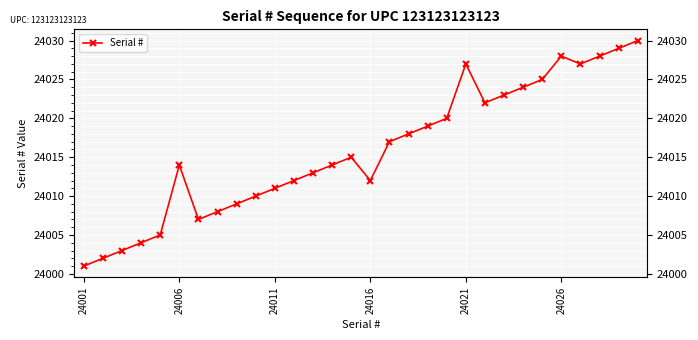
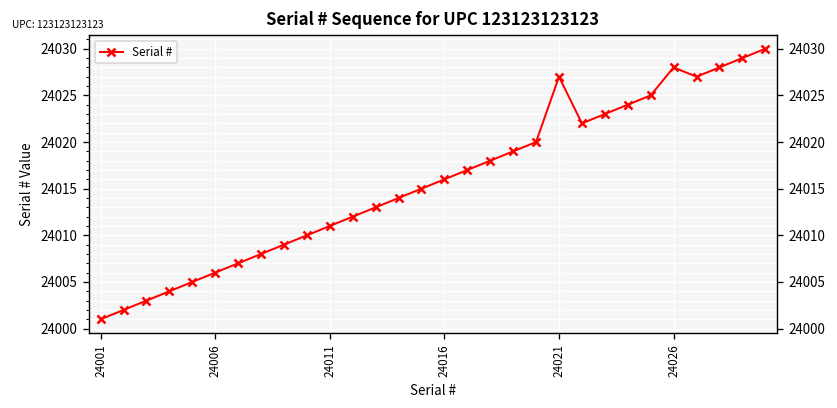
24006: 24014 -> 24006
24016: 24012 -> 24016
